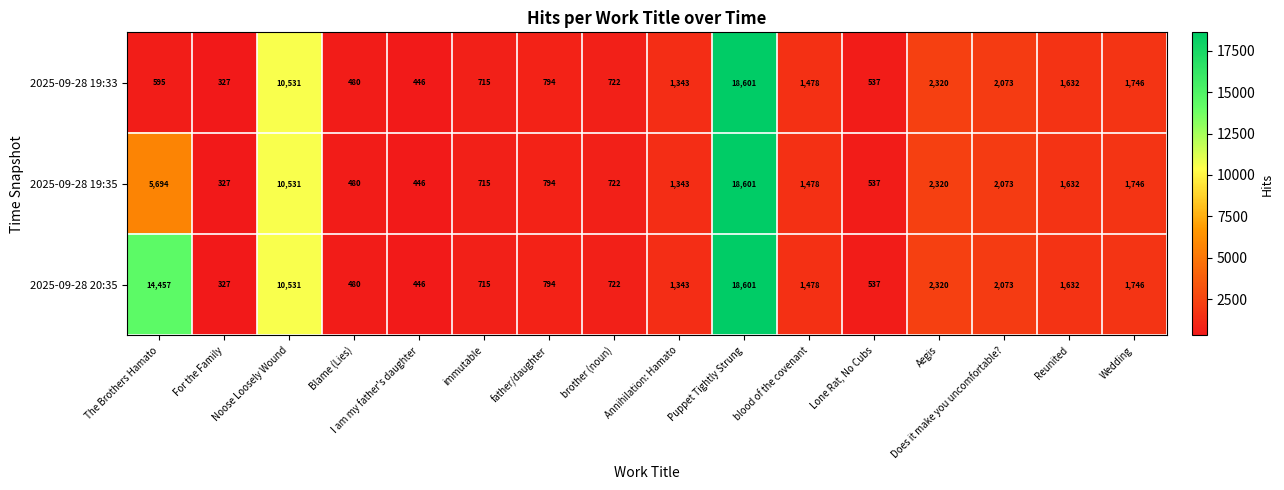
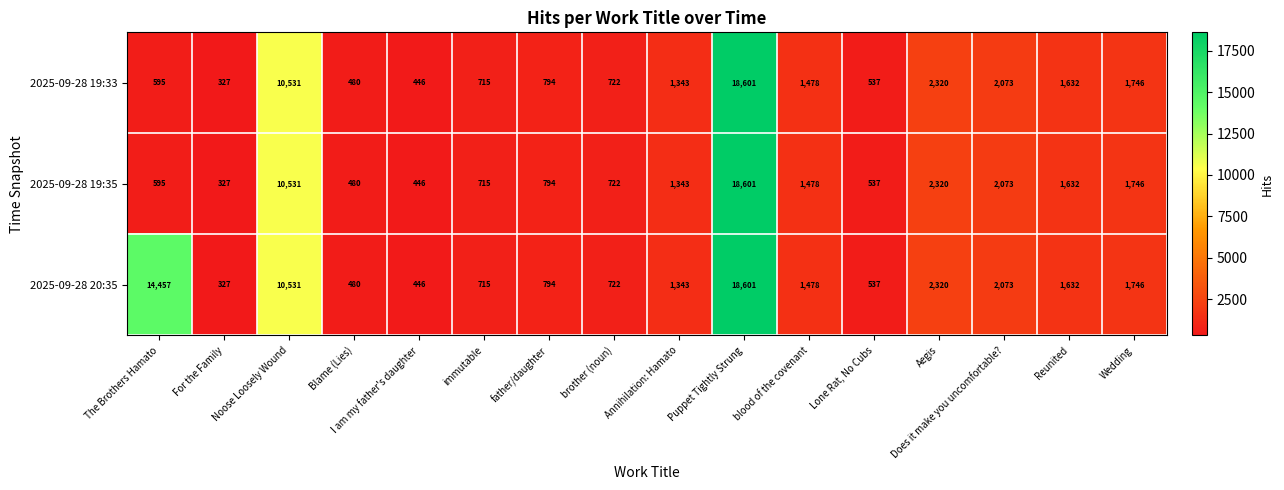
2025-09-28 19:35, The Brothers Hamato: 5,694 -> 595
